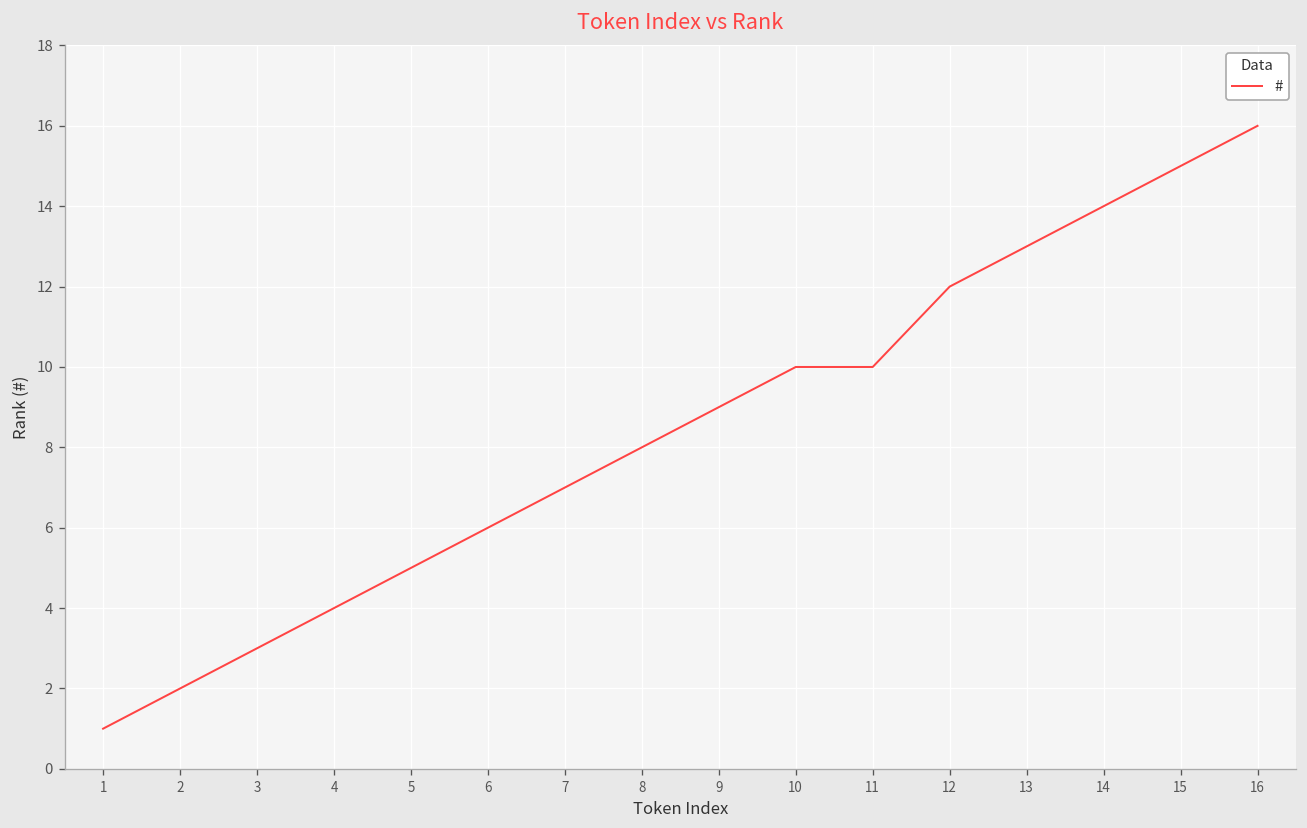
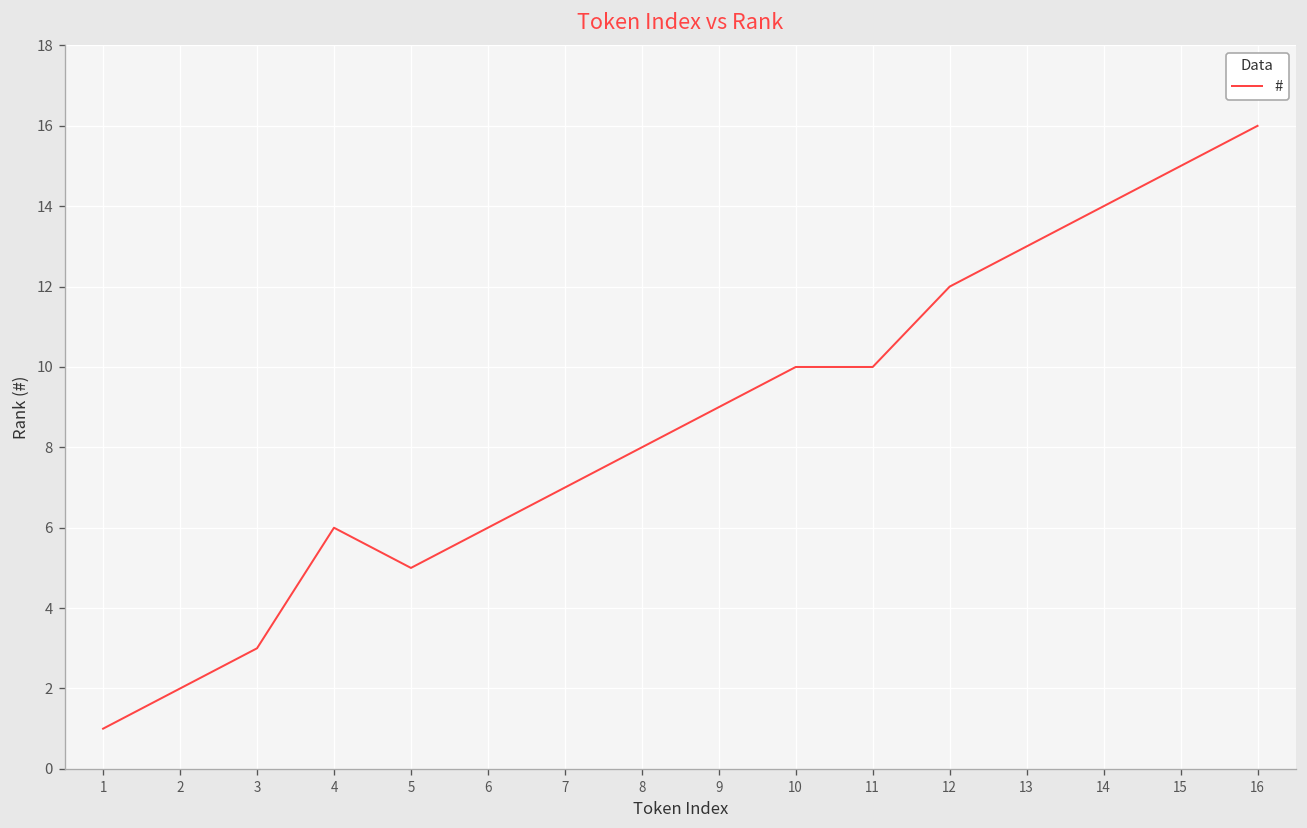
4: 4 -> 6
